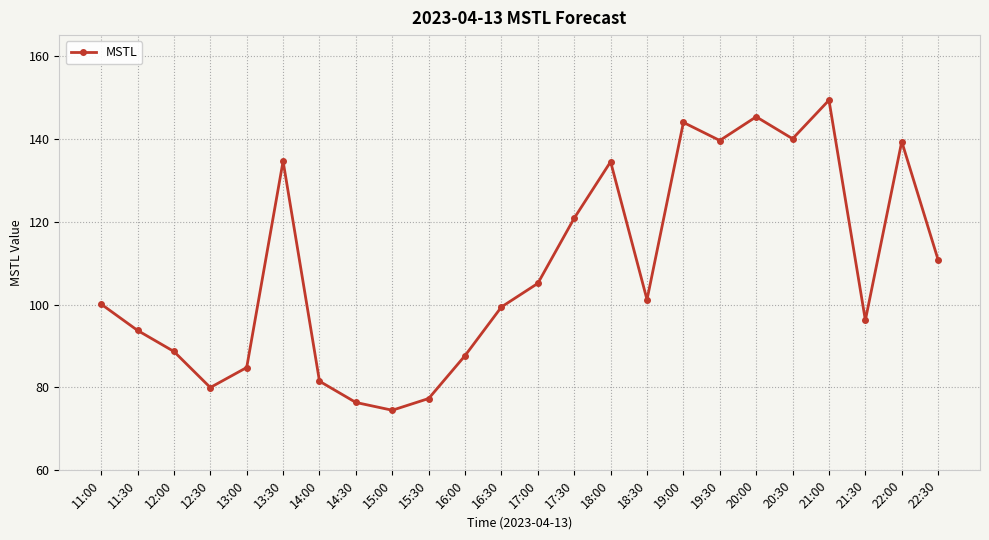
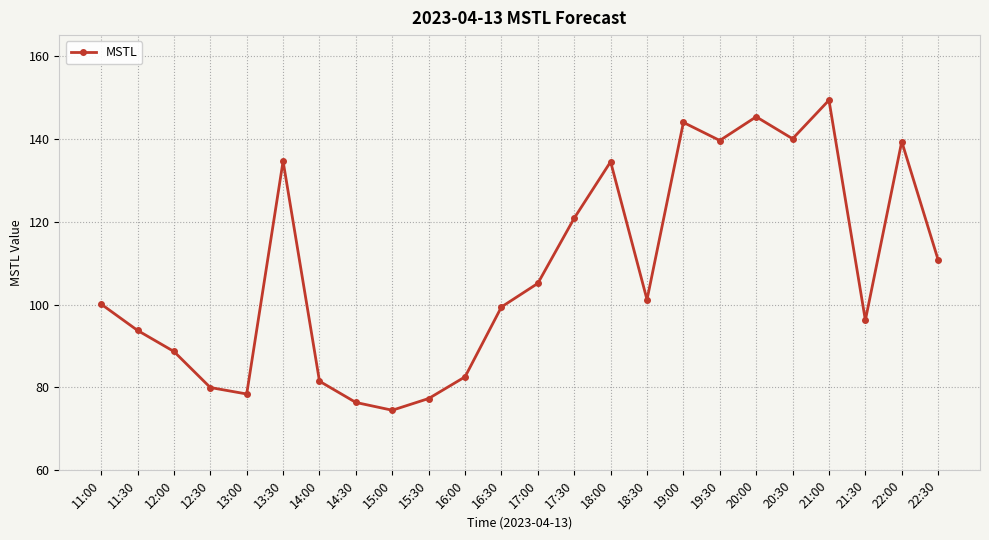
13:00: 85 -> 78
16:00: 88 -> 83
